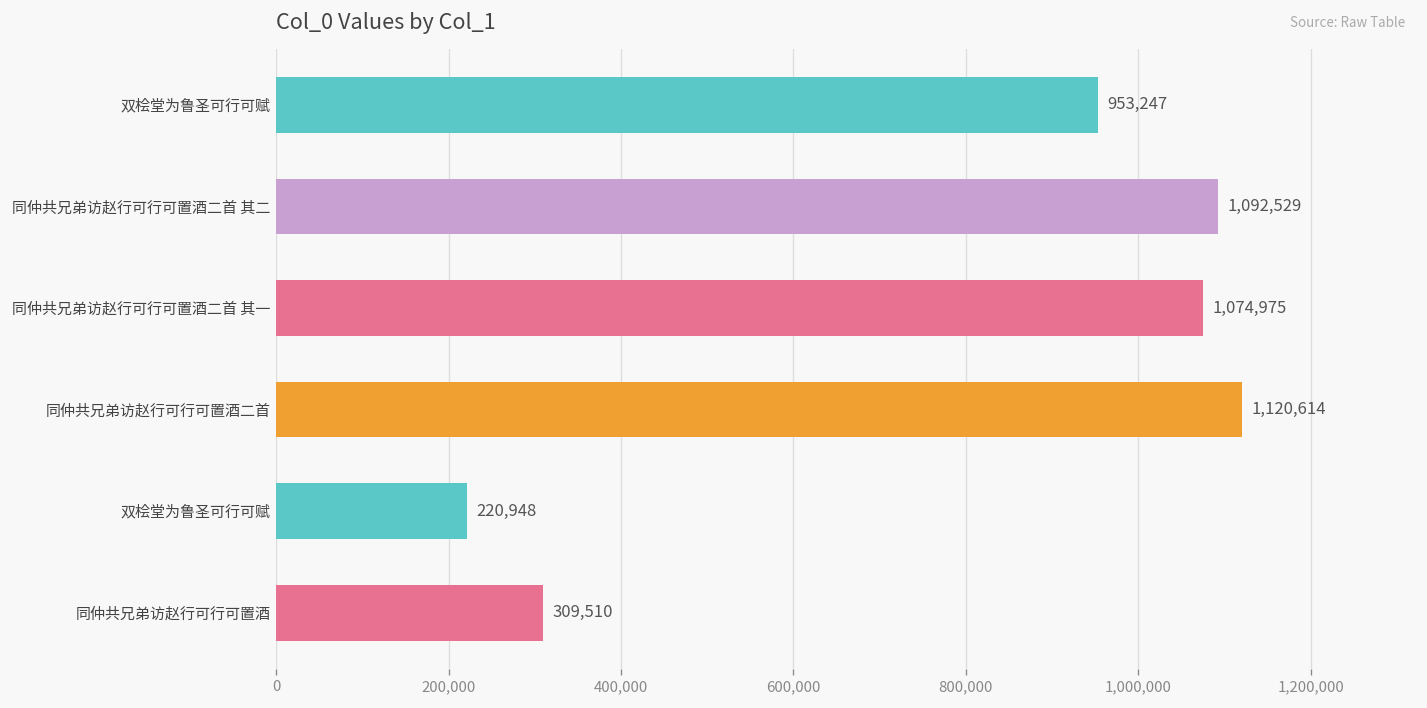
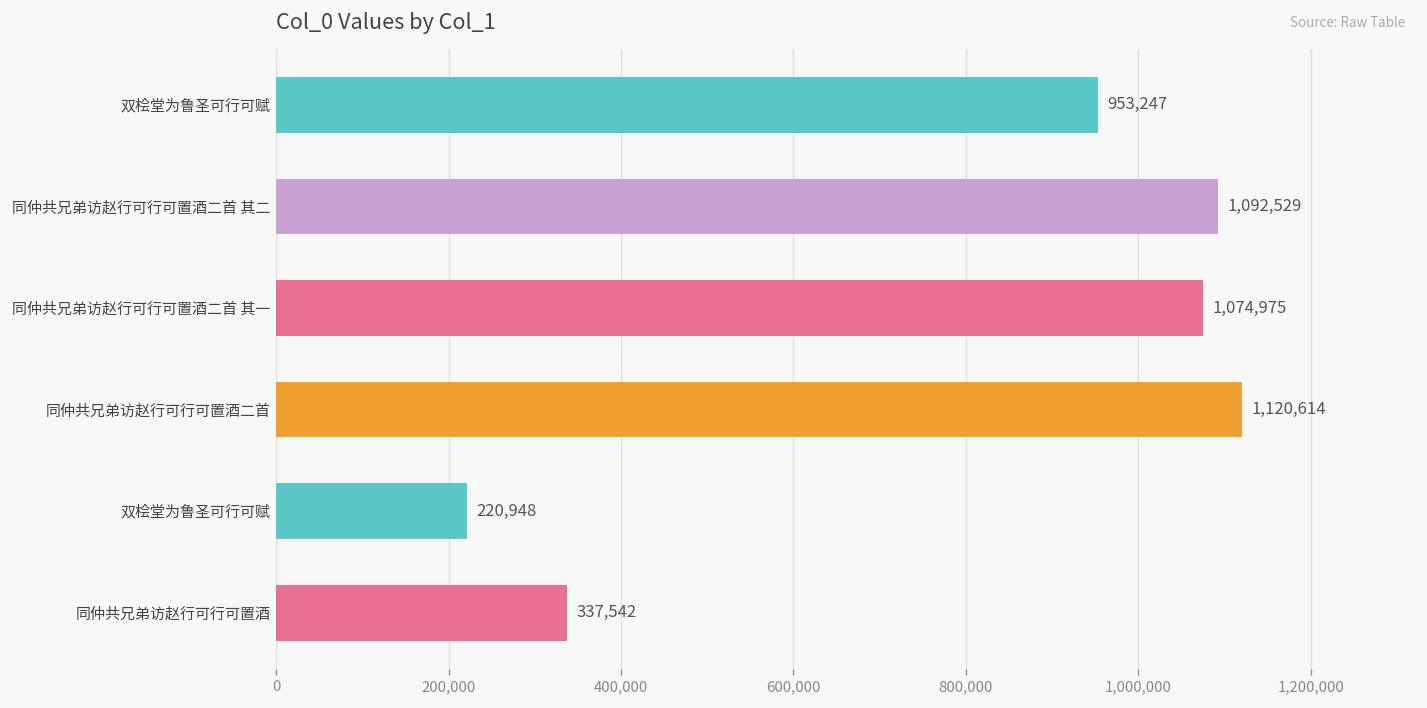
同仲共兄弟访赵行可行可置酒: 309,510 -> 337,542
